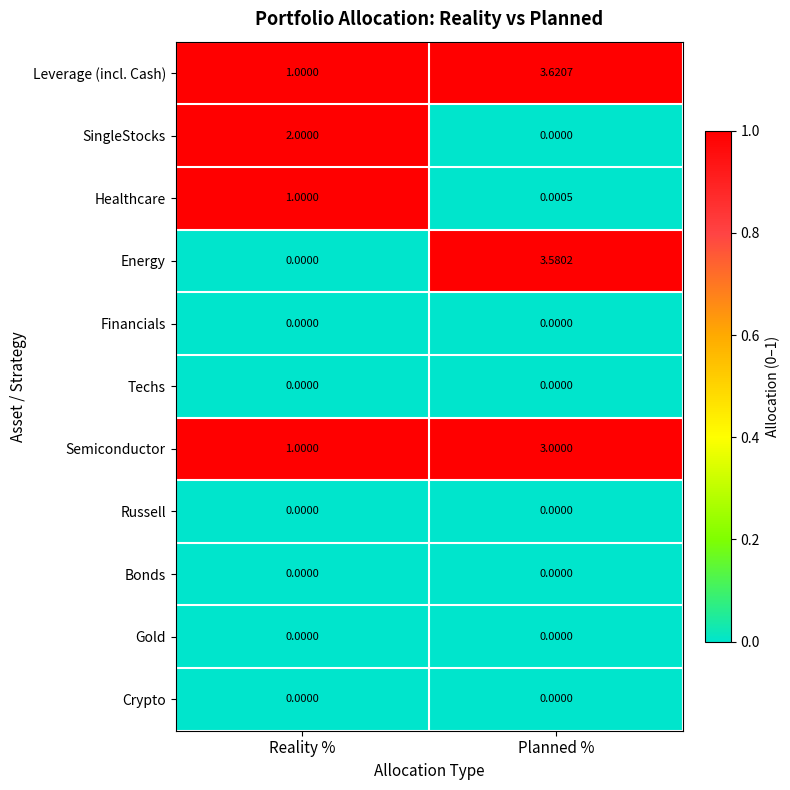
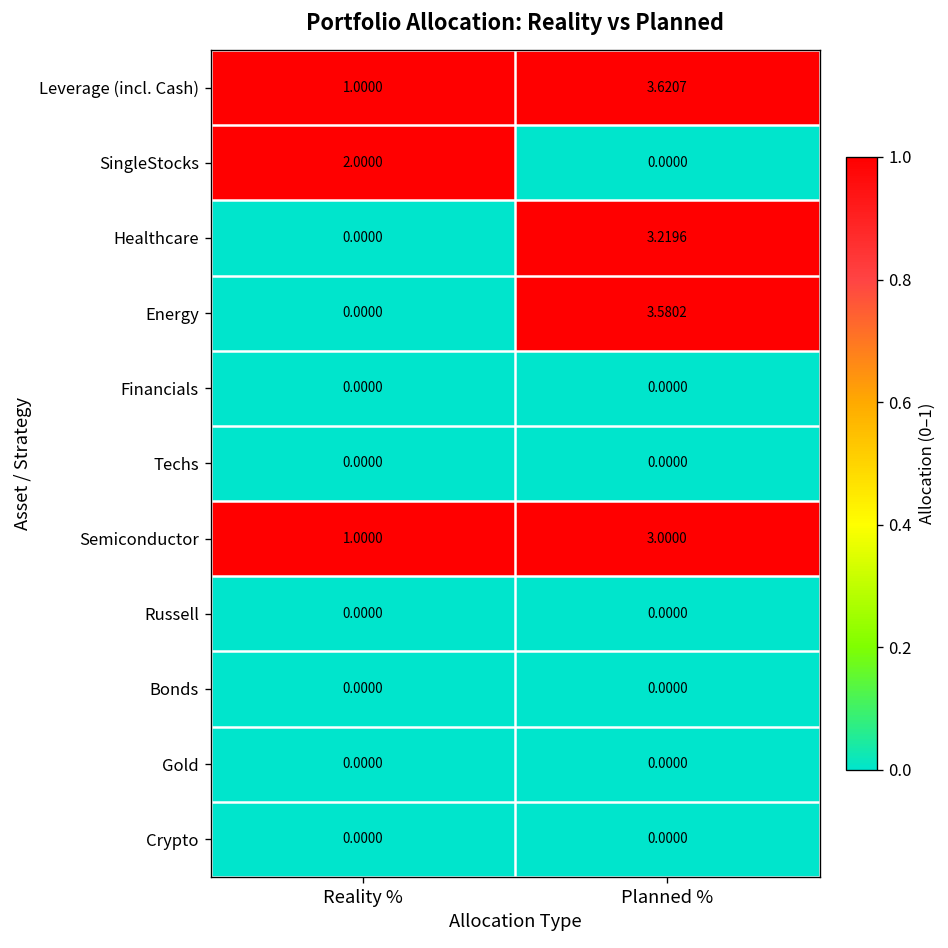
Healthcare, Reality %: 1.0000 -> 0.0000
Healthcare, Planned %: 0.0005 -> 3.2196
